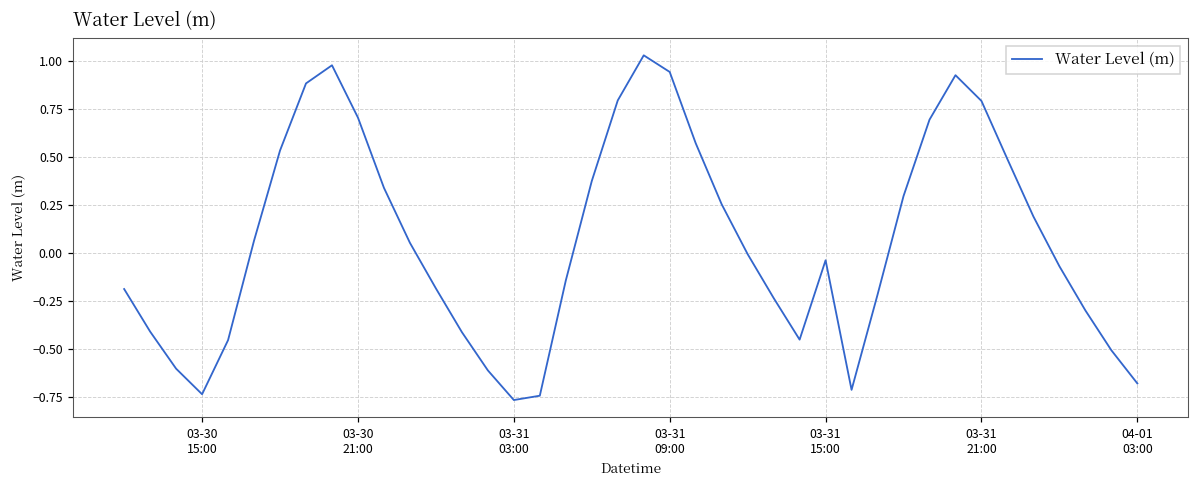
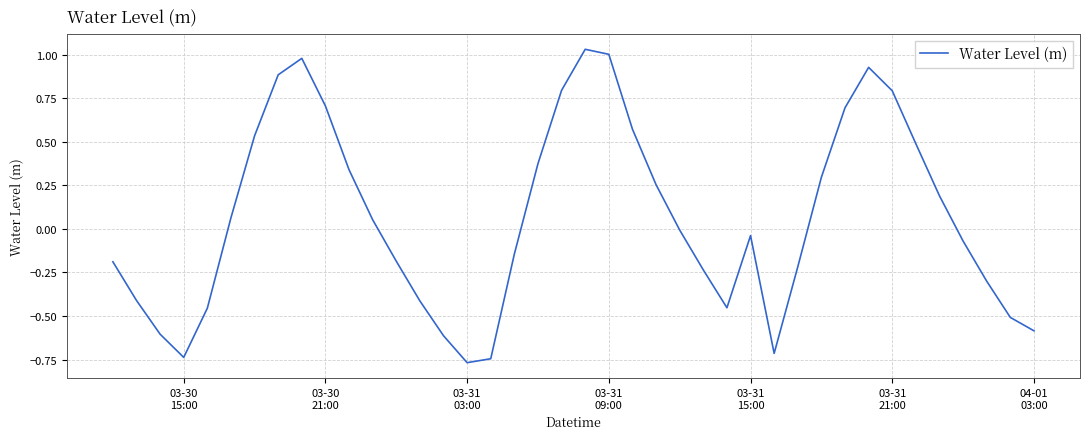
03-31 09:00: 0.94 -> 1.00
04-01 03:00: -0.68 -> -0.59
